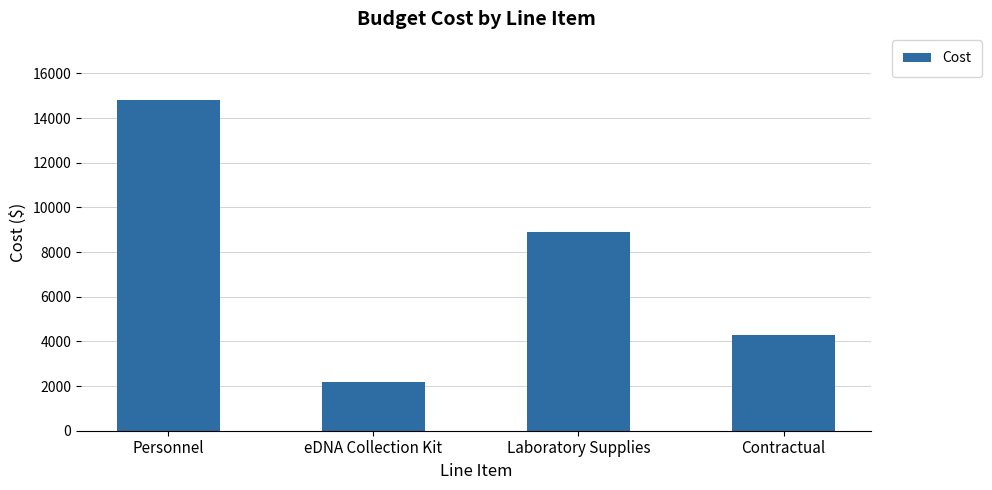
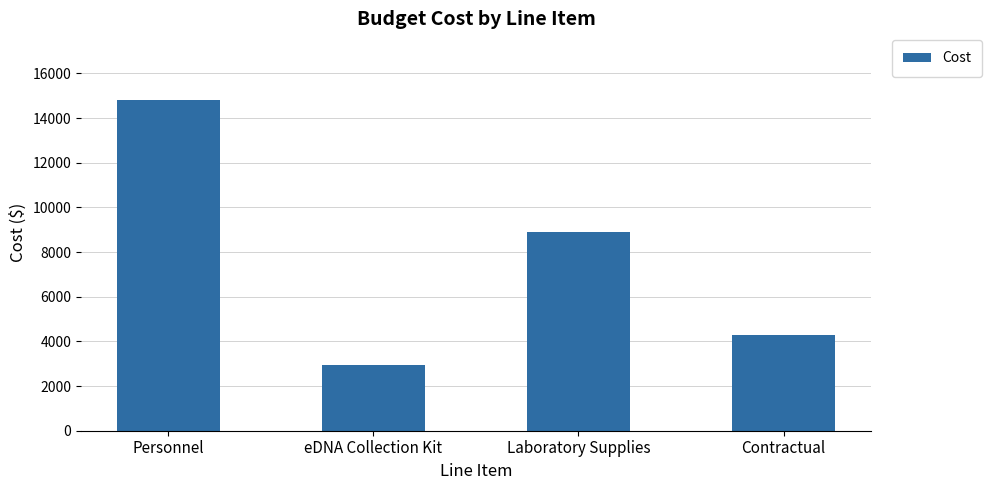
eDNA Collection Kit: 2200 -> 2900
